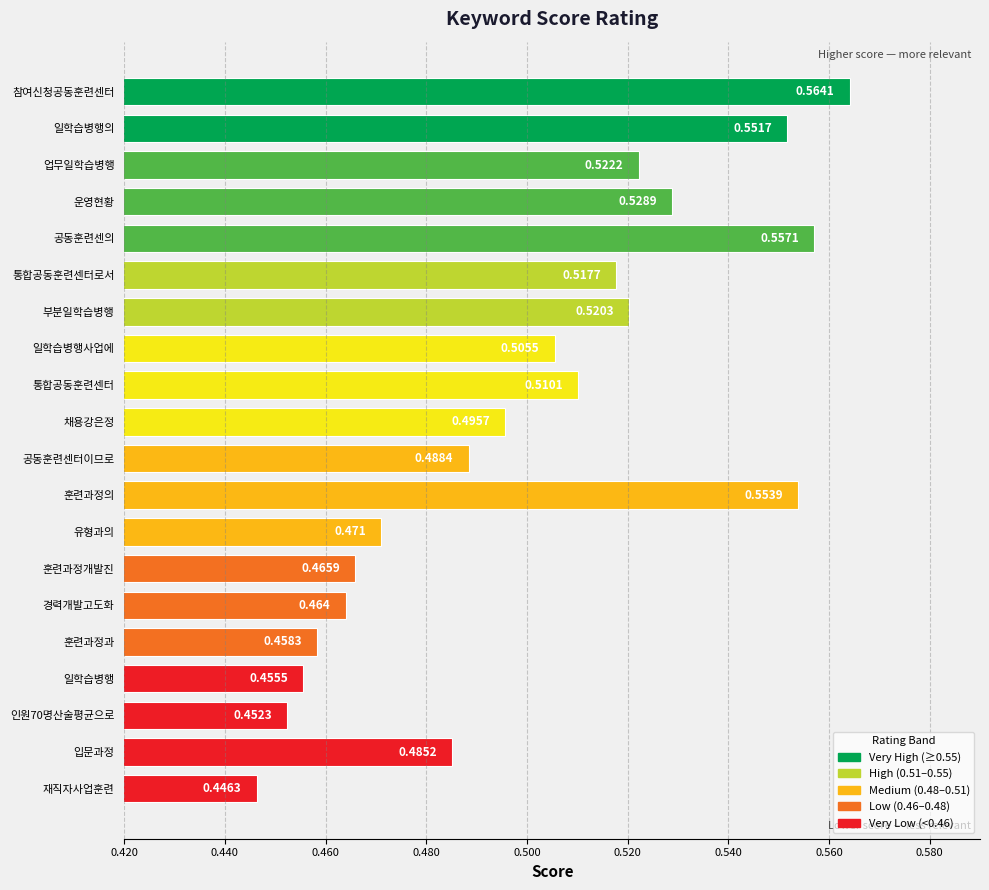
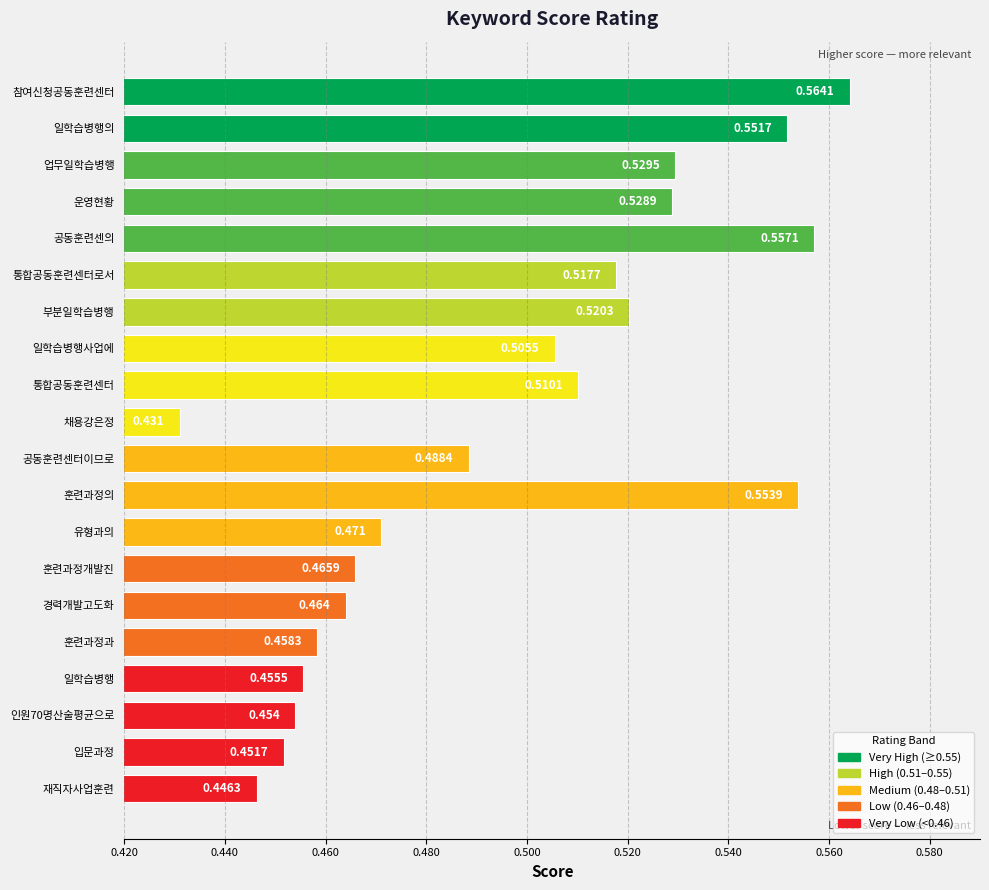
업무일학습병행: 0.5222 -> 0.5295
채용강은정: 0.4957 -> 0.431
인원70명산술평균으로: 0.4523 -> 0.454
입문과정: 0.4852 -> 0.4517
